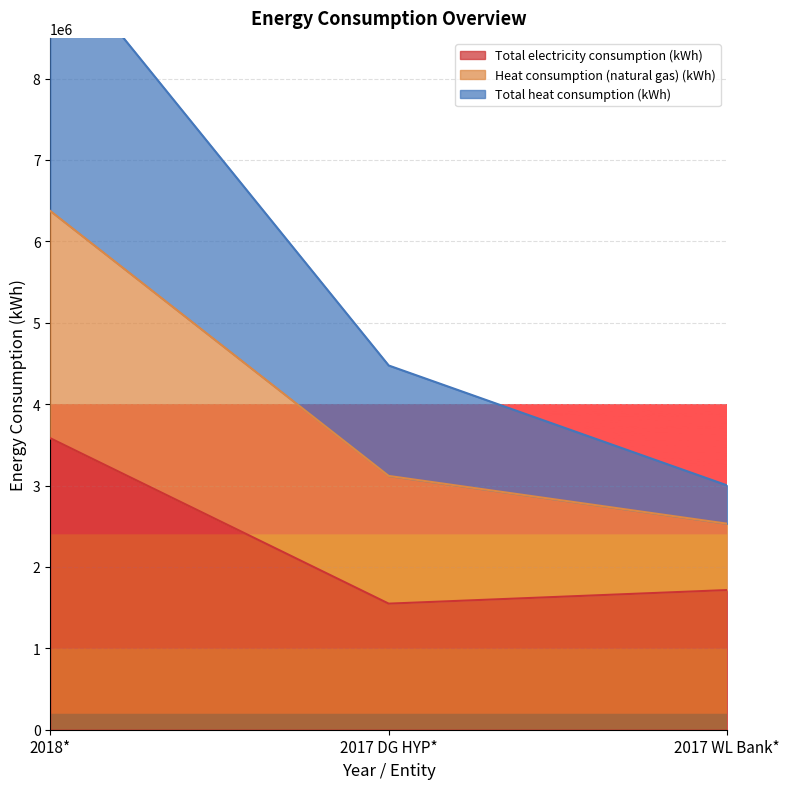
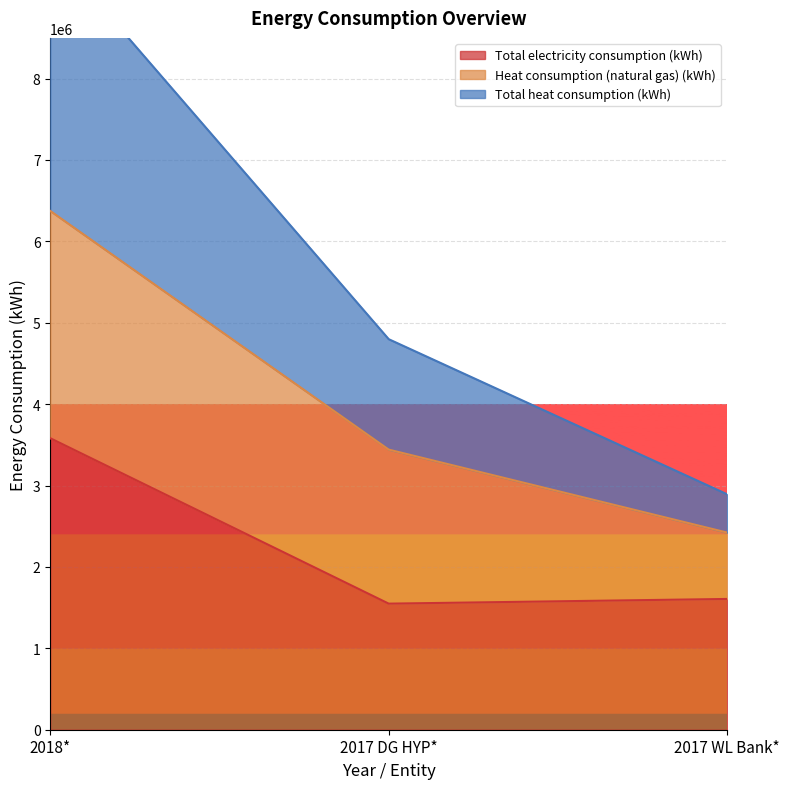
Heat consumption (natural gas) (kWh), 2017 DG HYP*: 1600000 -> 1900000
Total electricity consumption (kWh), 2017 WL Bank*: 1700000 -> 1600000
